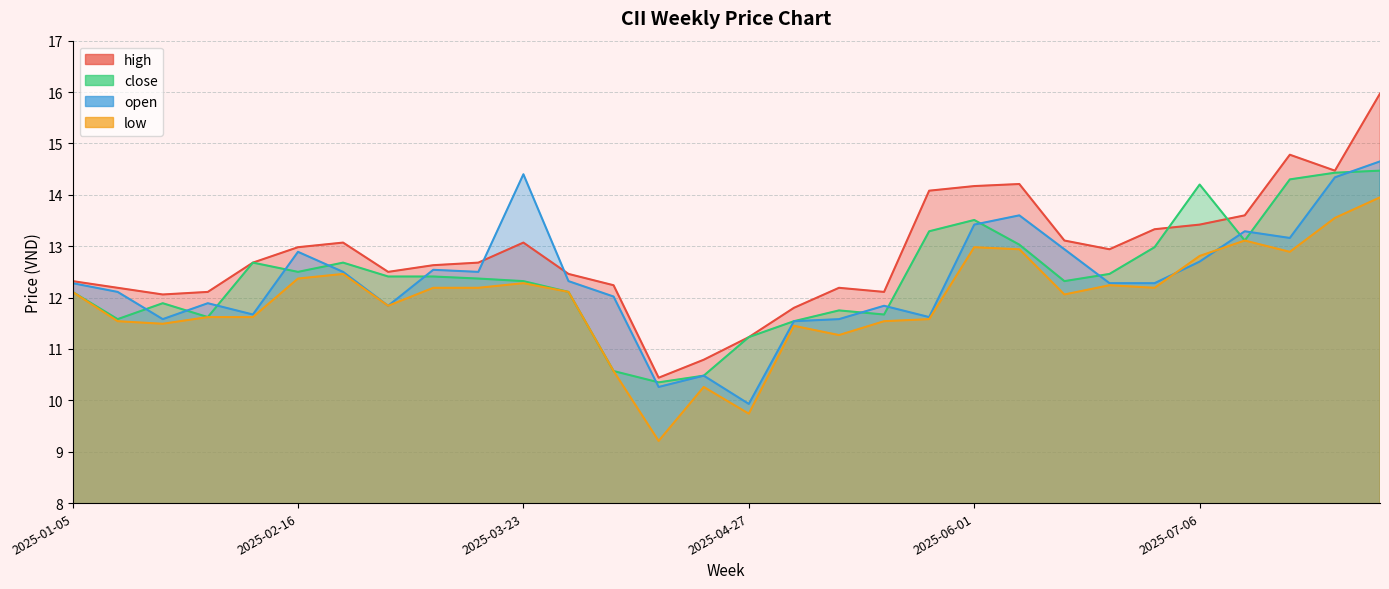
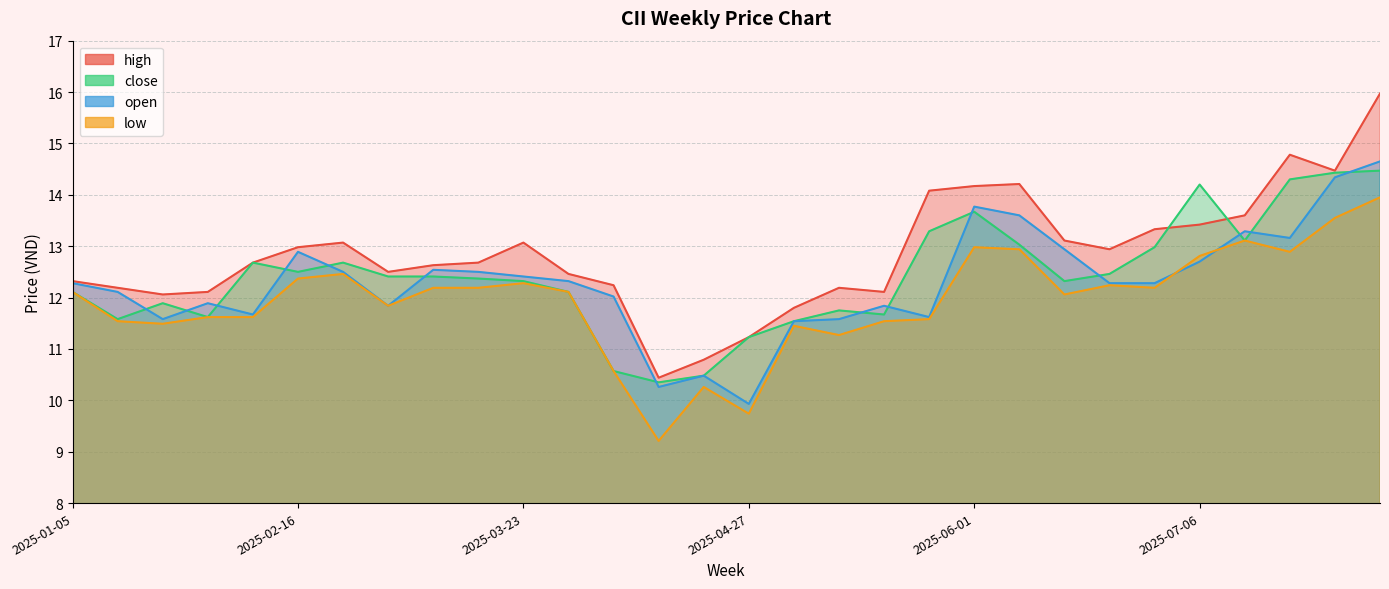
open, 2025-03-23: 14.4 -> 12.4
close, 2025-06-01: 13.5 -> 13.7
open, 2025-06-01: 13.4 -> 13.8
